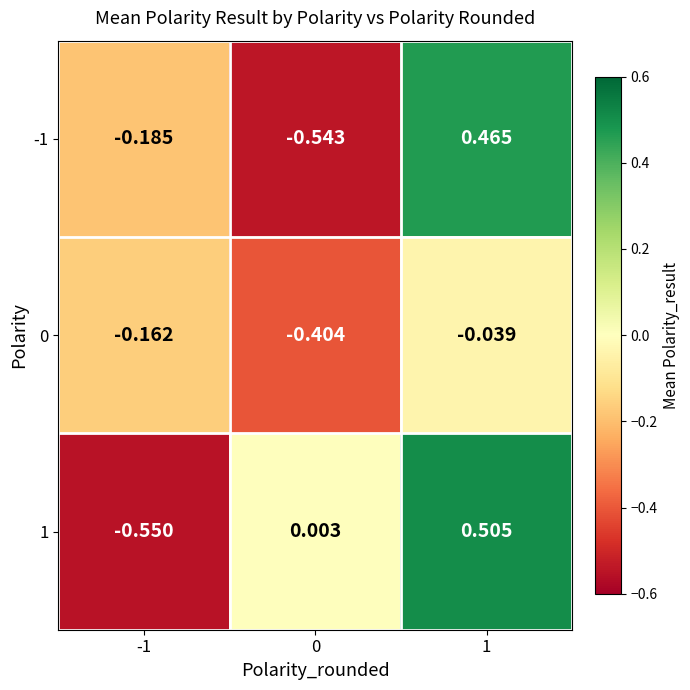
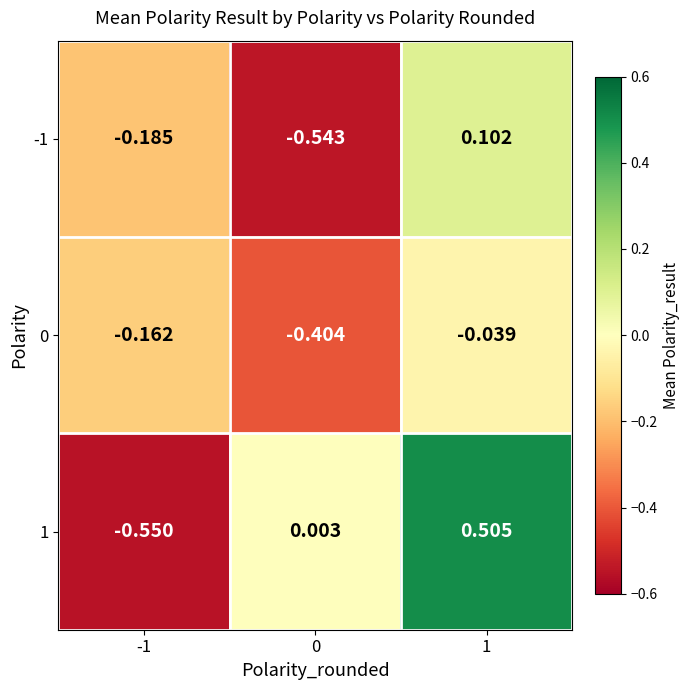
-1, 1: 0.465 -> 0.102
